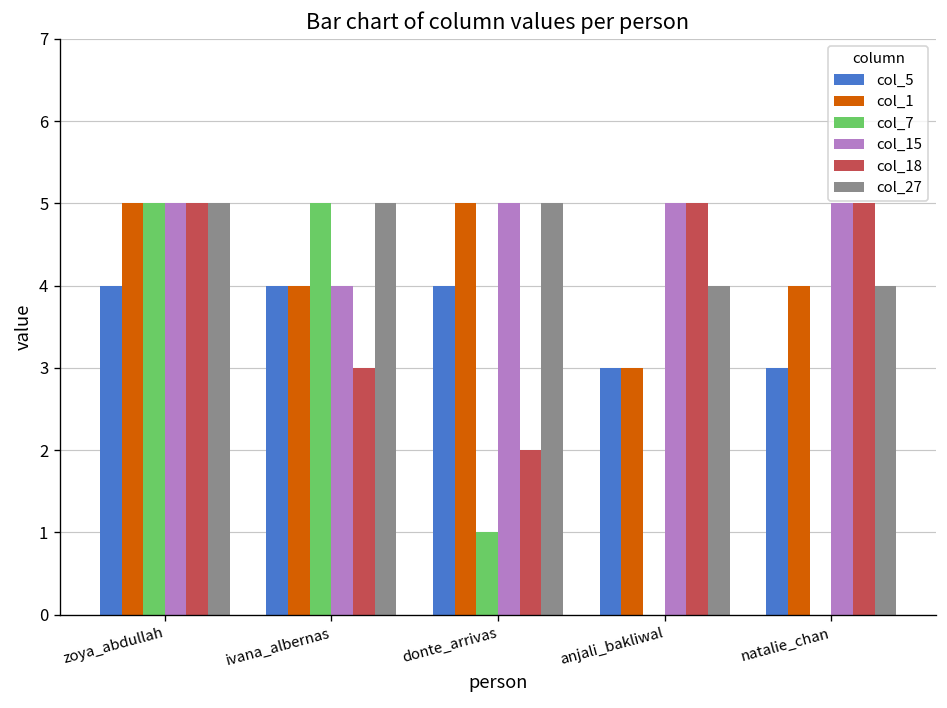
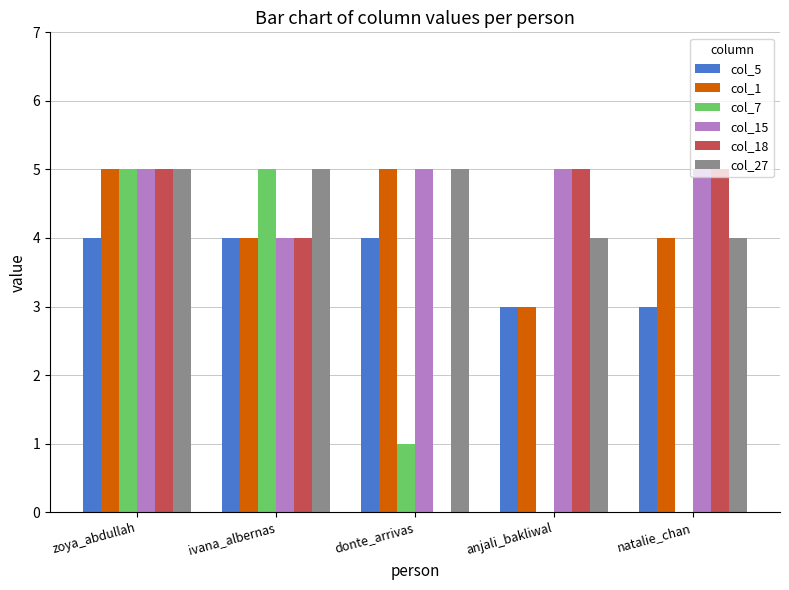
col_18, ivana_albernas: 3 -> 4
col_18, donte_arrivas: 2 -> 0
